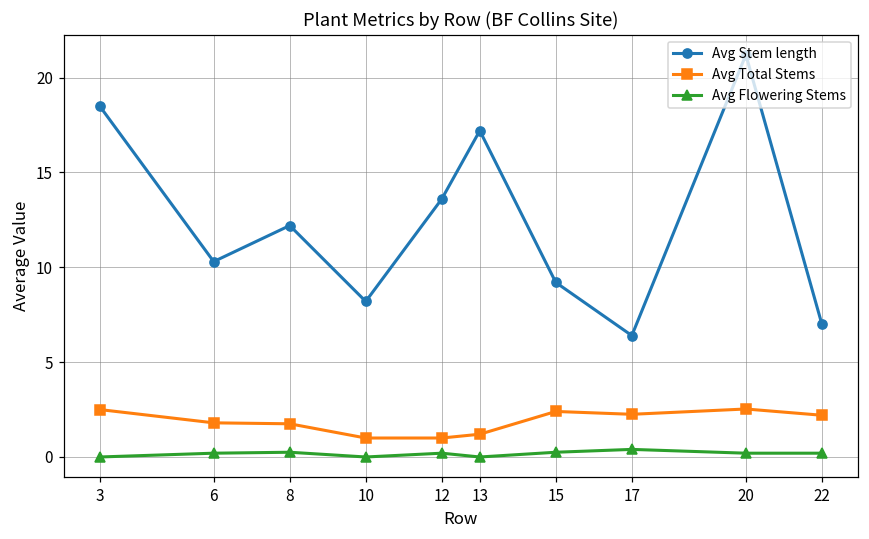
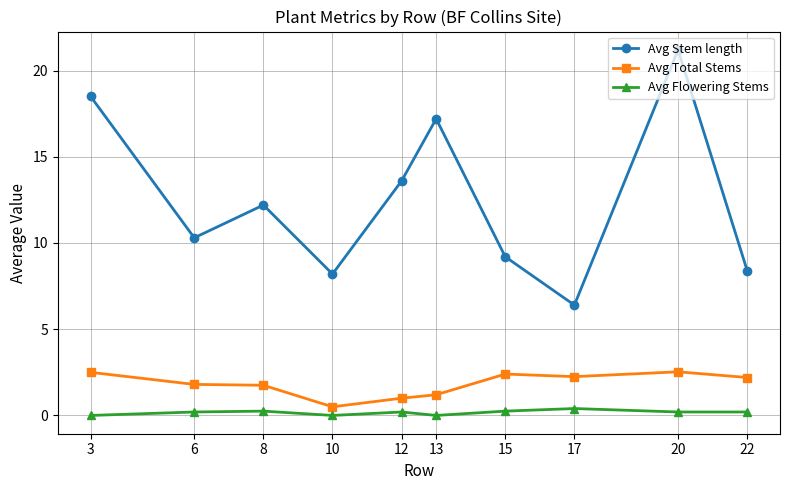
Avg Total Stems, 10: 1.0 -> 0.5
Avg Stem length, 22: 7.0 -> 8.4
